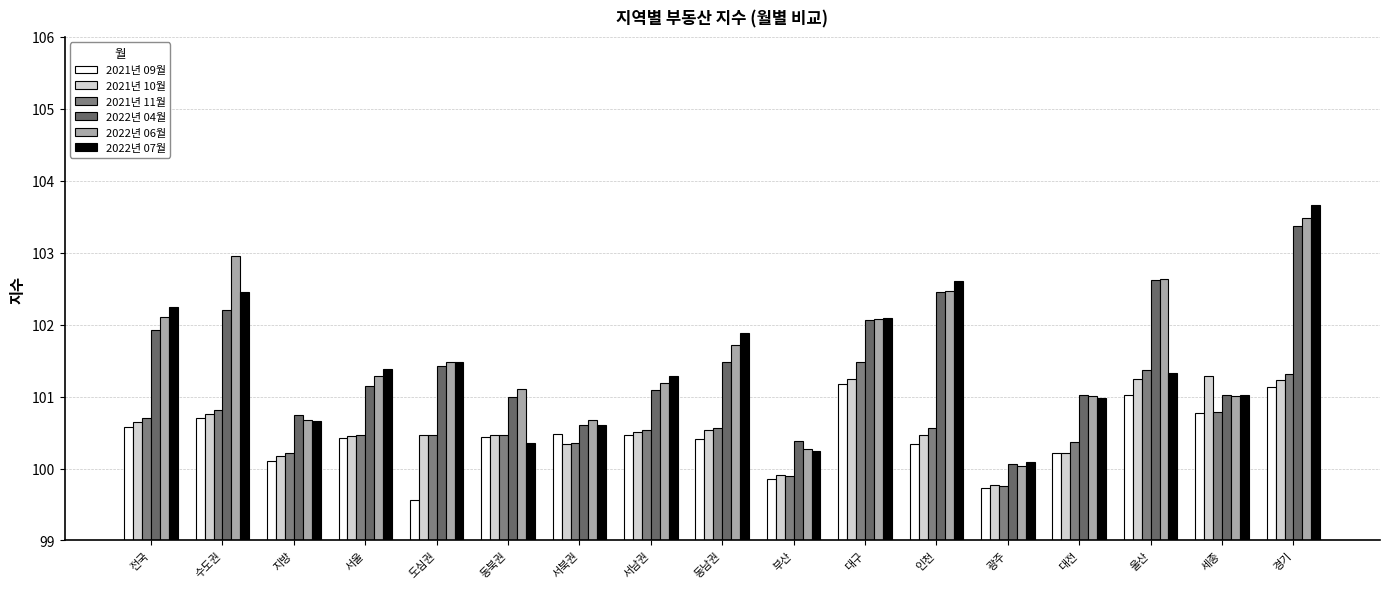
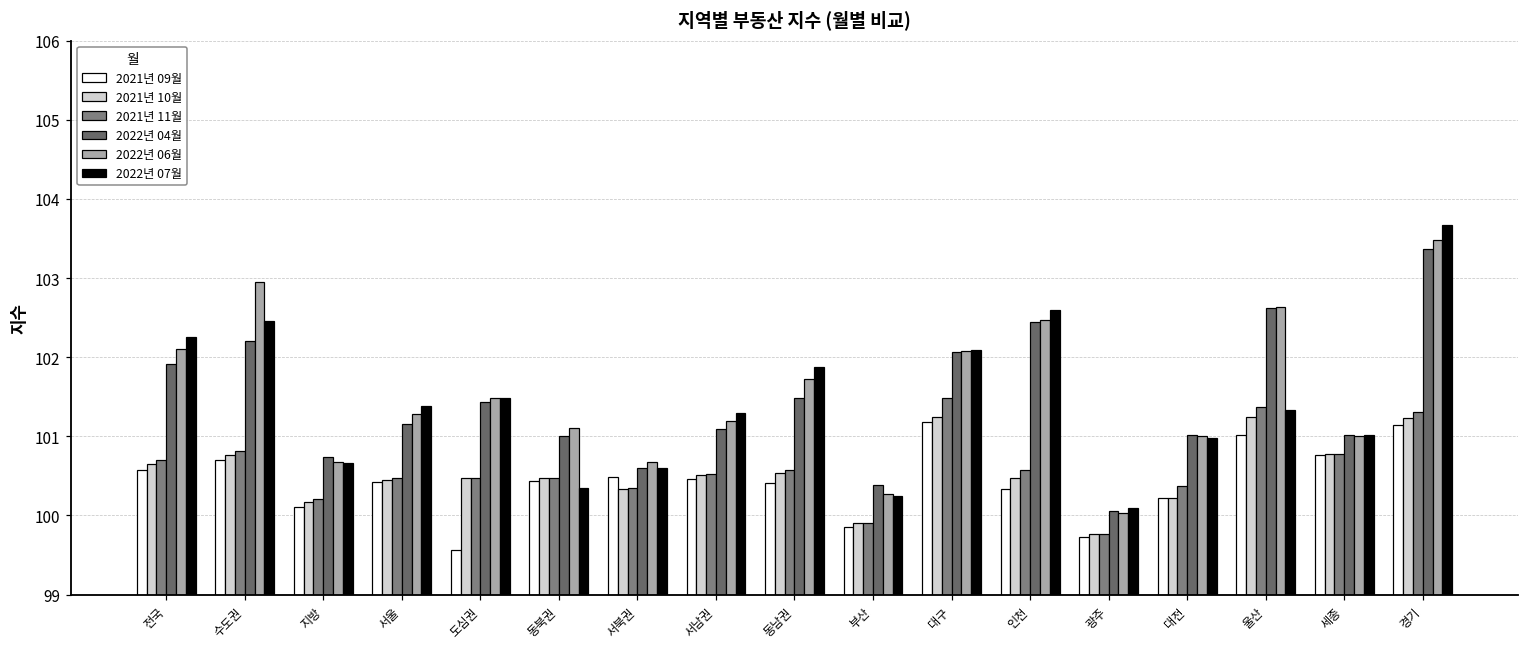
2021년 10월, 세종: 101.3 -> 100.8
